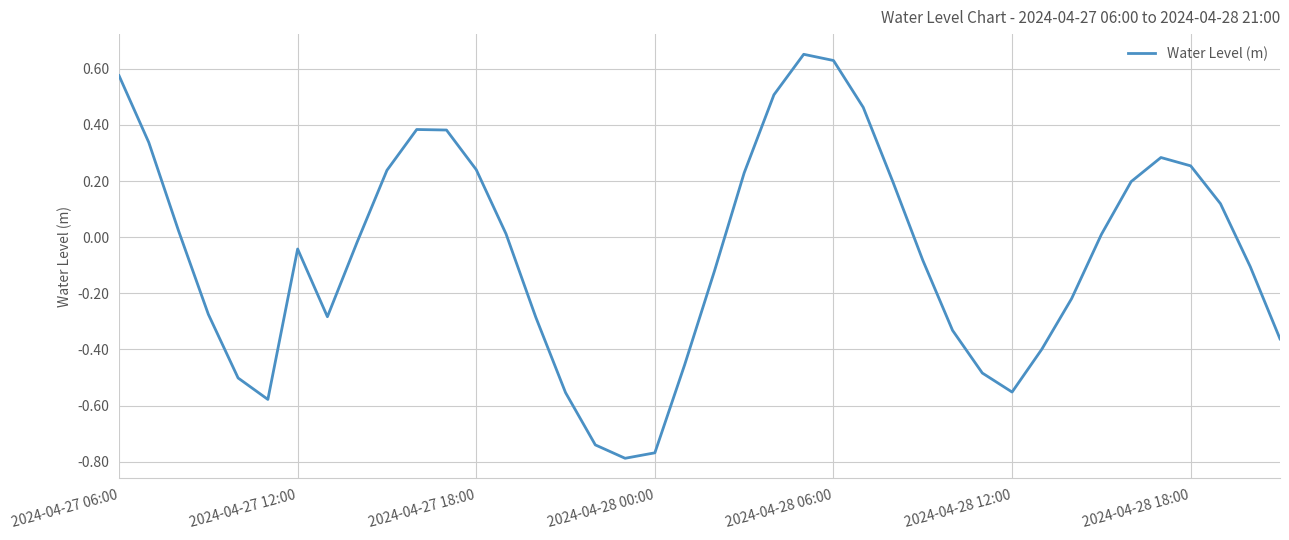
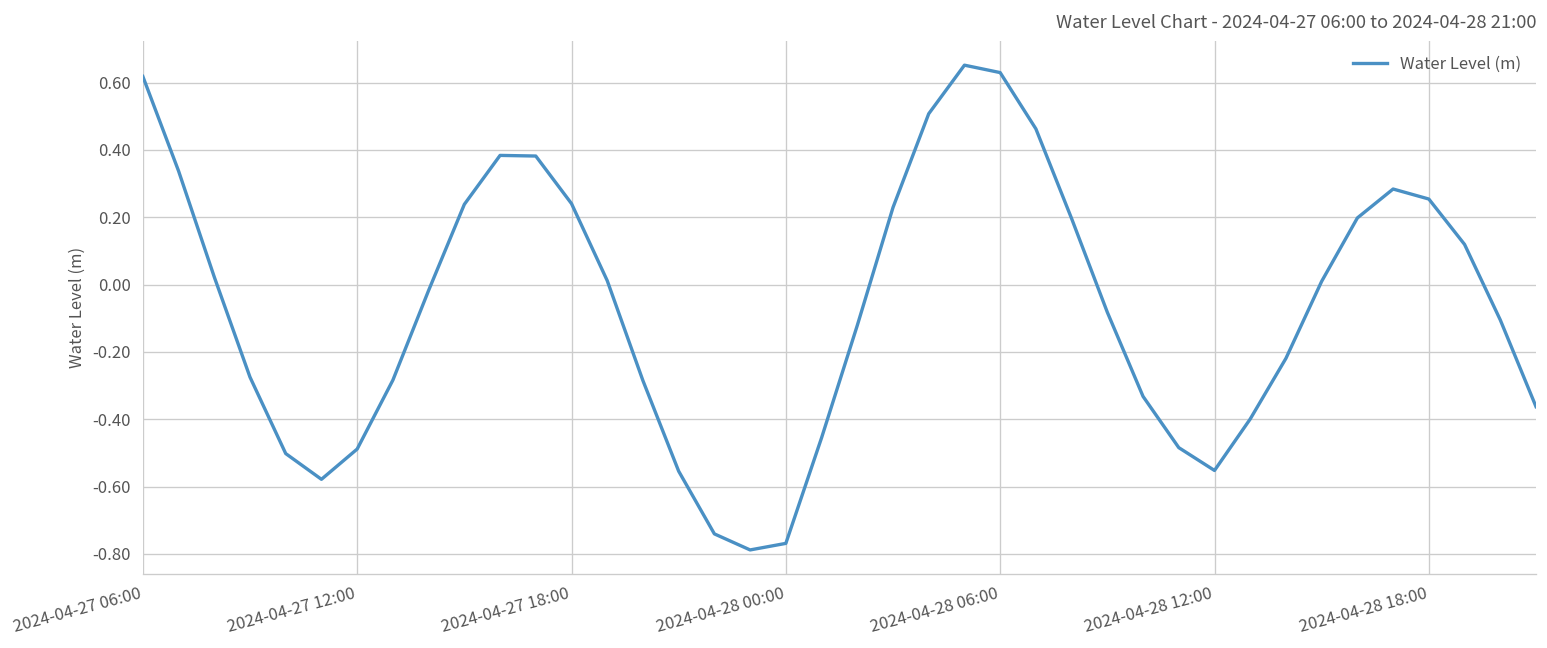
2024-04-27 06:00: 0.58 -> 0.62
2024-04-27 12:00: -0.04 -> -0.49
